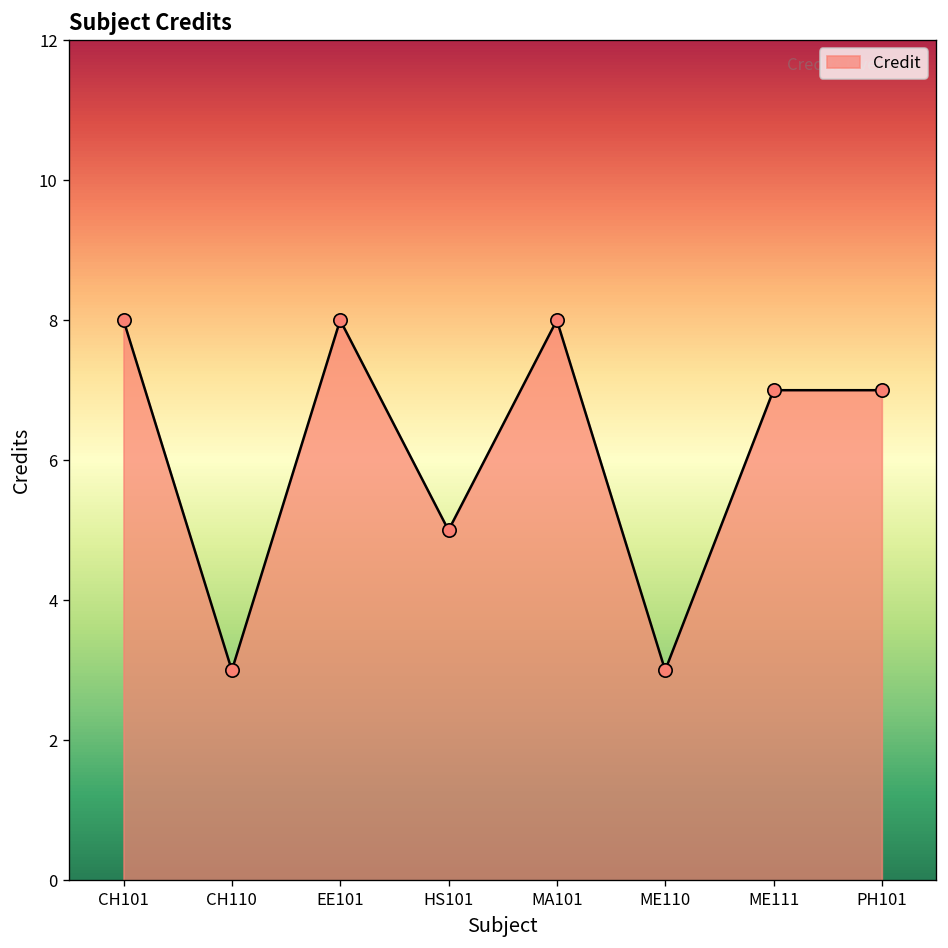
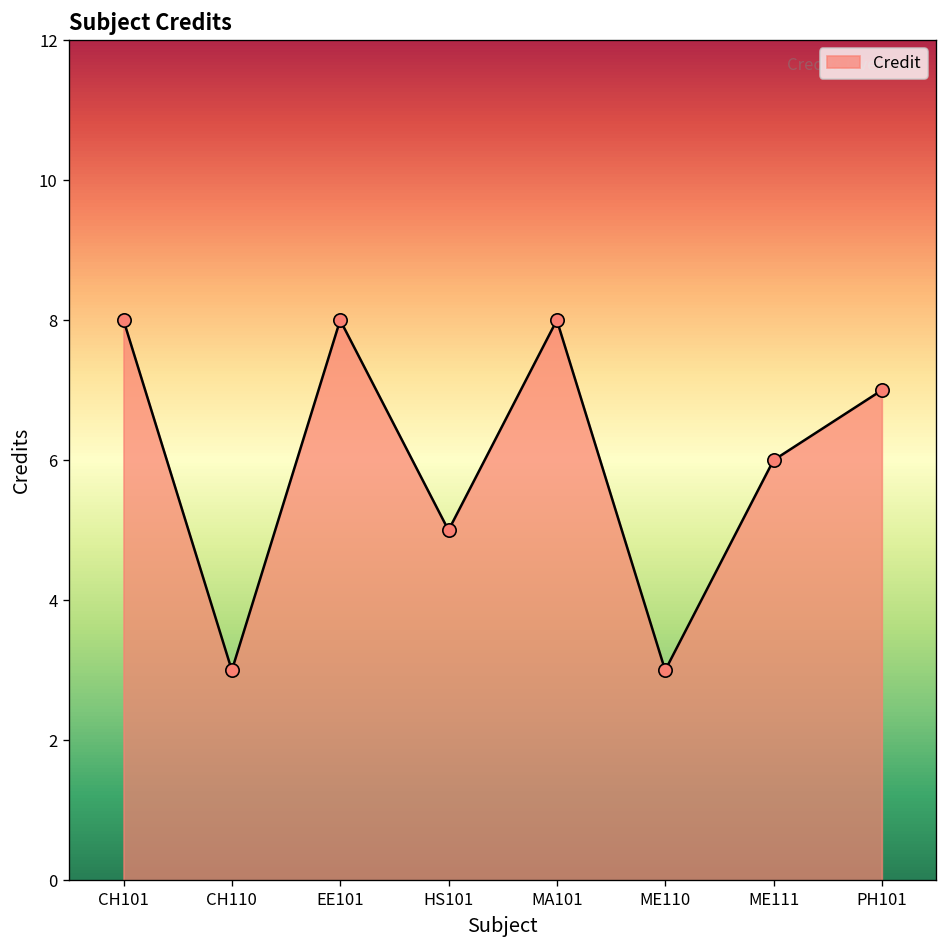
ME111: 7 -> 6
